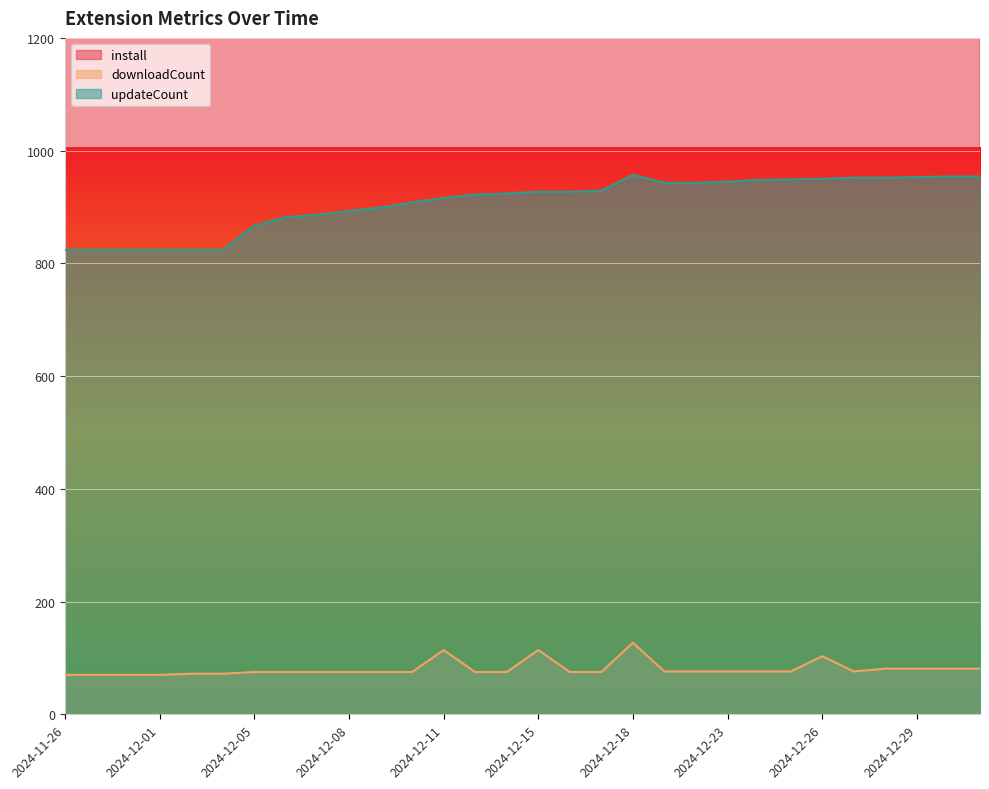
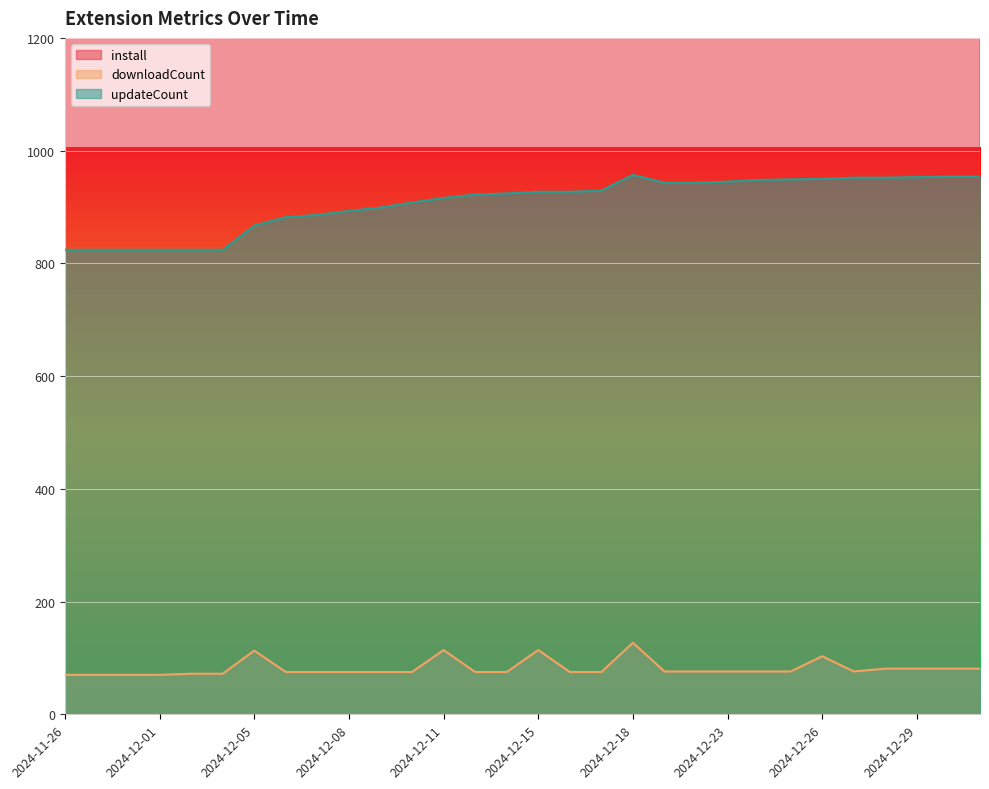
downloadCount, 2024-12-05: 80 -> 110
